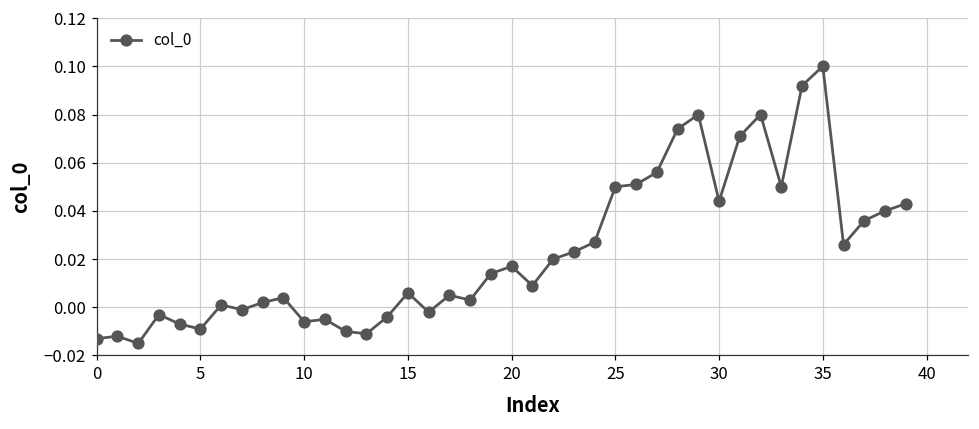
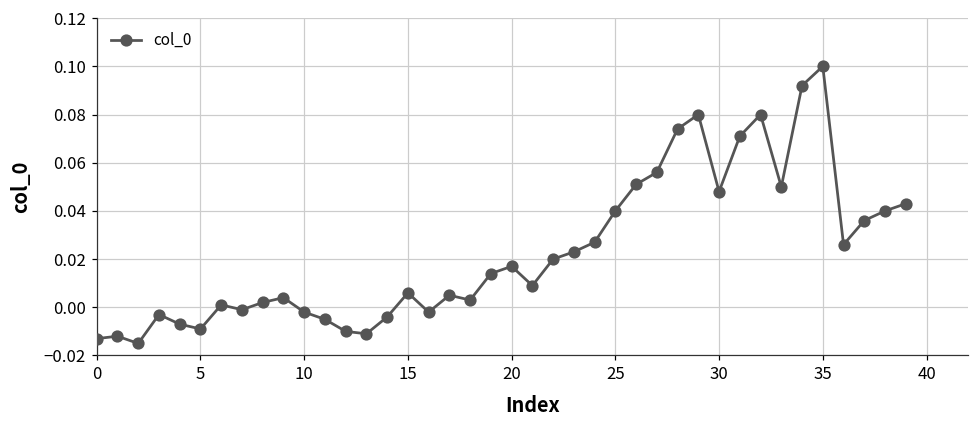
10: -0.006 -> -0.002
25: 0.05 -> 0.04
30: 0.044 -> 0.048
